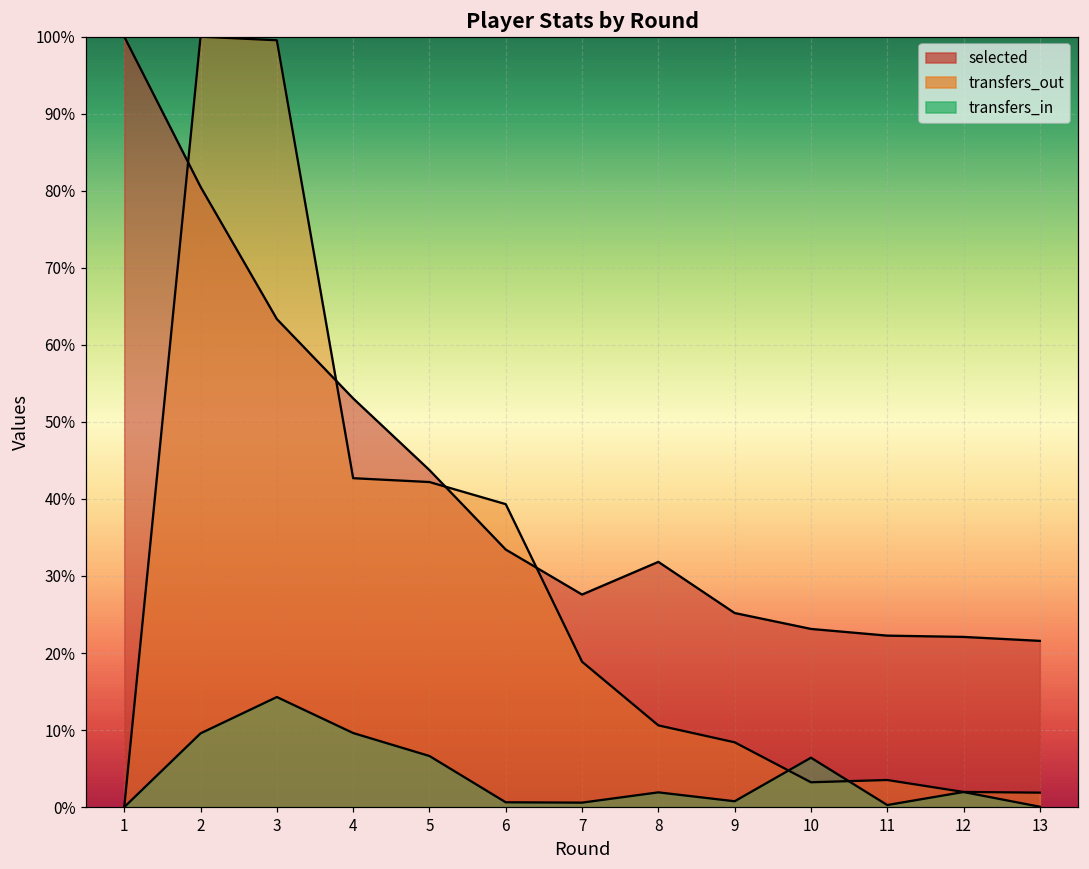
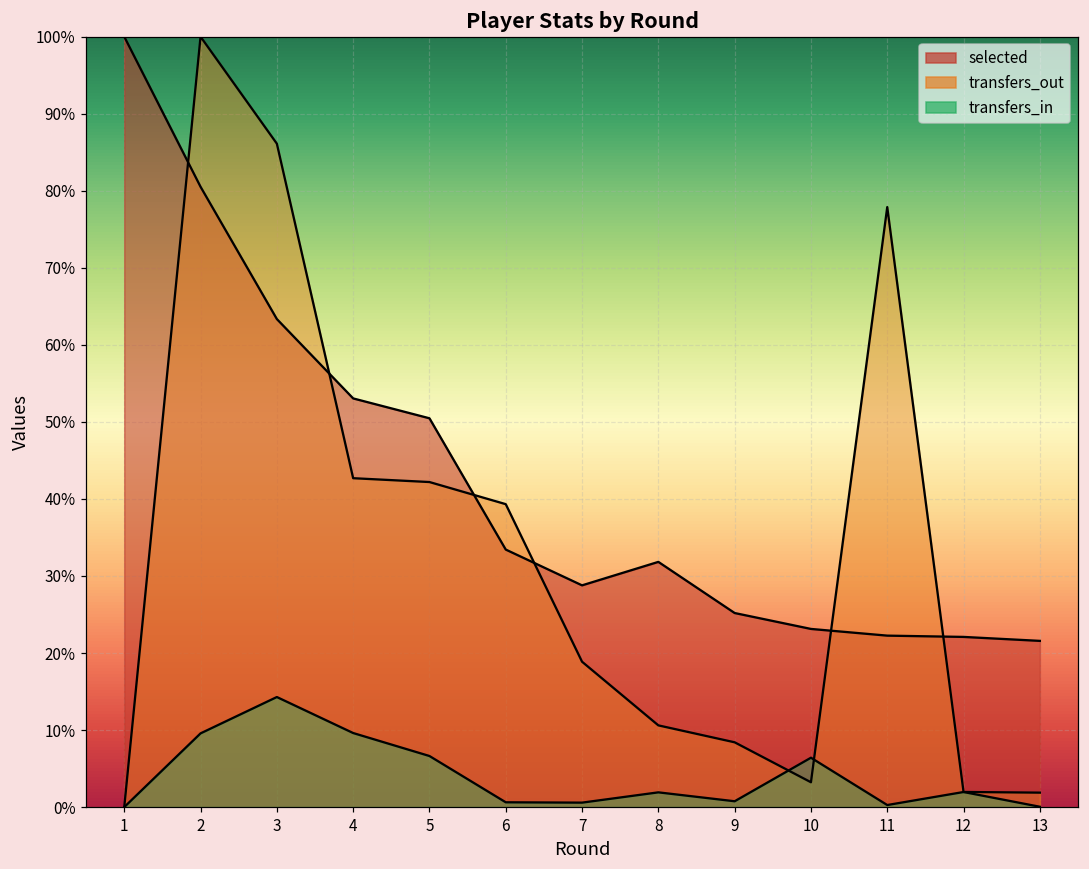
transfers_out, 3: 100% -> 86%
selected, 5: 44% -> 50%
selected, 7: 28% -> 29%
transfers_out, 11: 4% -> 78%
